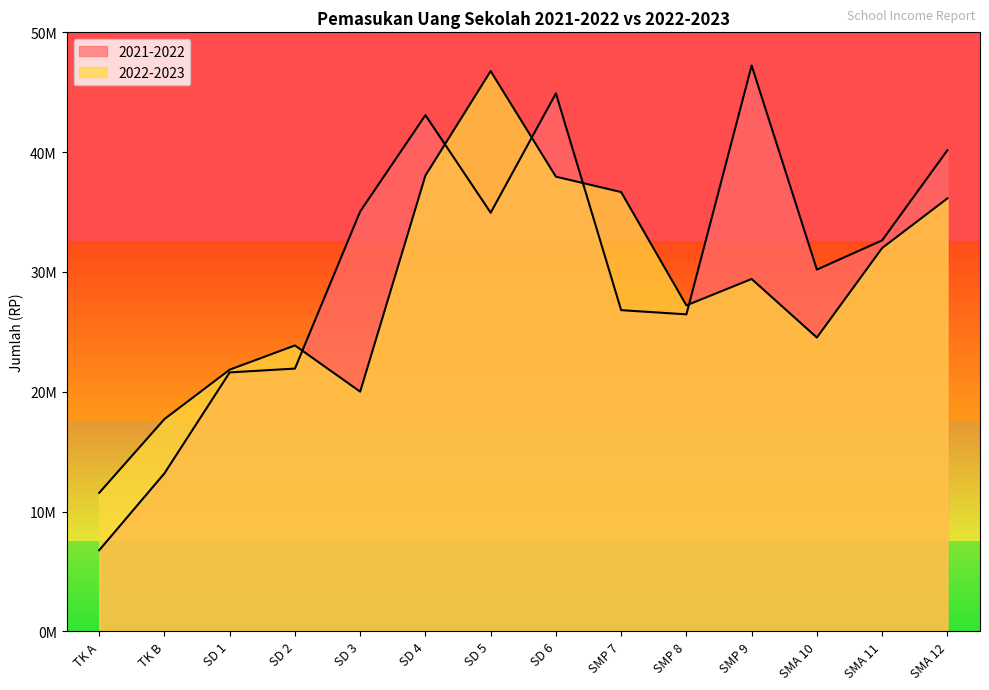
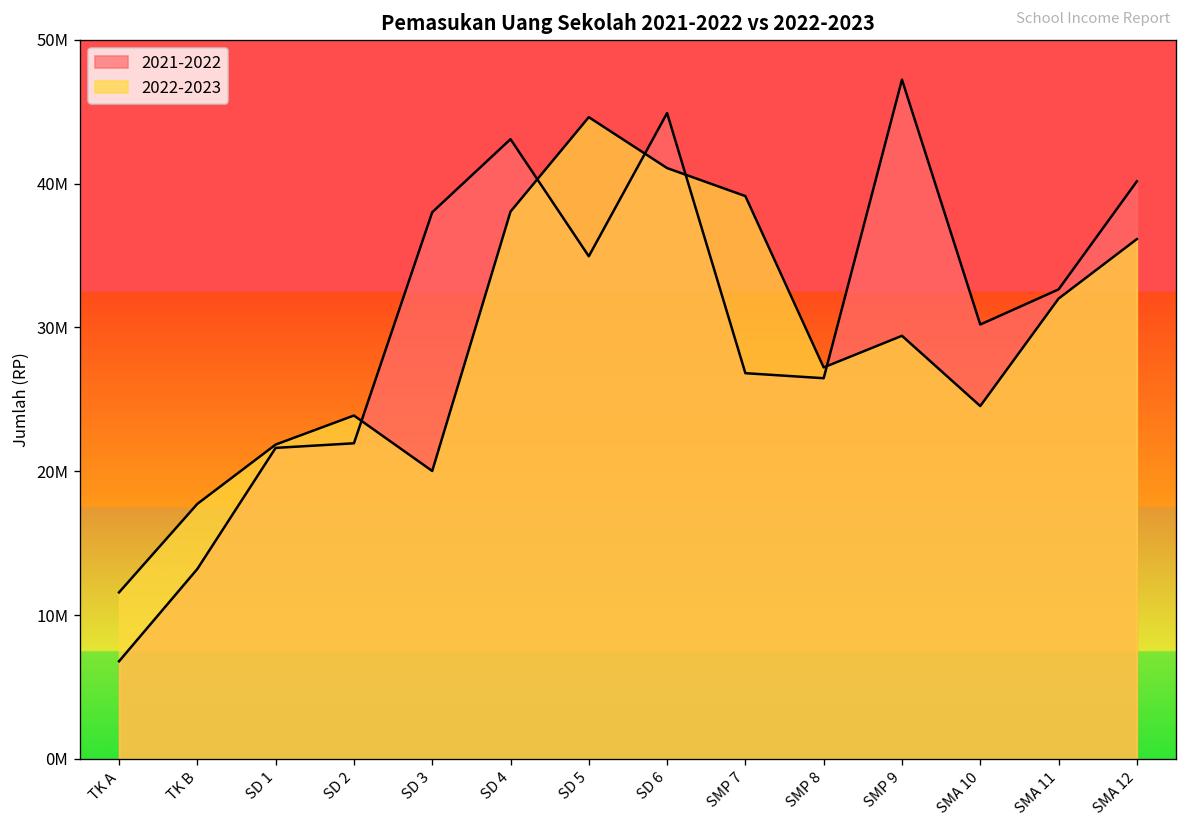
2021-2022, SD 3: 35100000 -> 38000000
2022-2023, SD 5: 46800000 -> 44600000
2022-2023, SD 6: 38000000 -> 41100000
2022-2023, SMP 7: 36700000 -> 39100000
